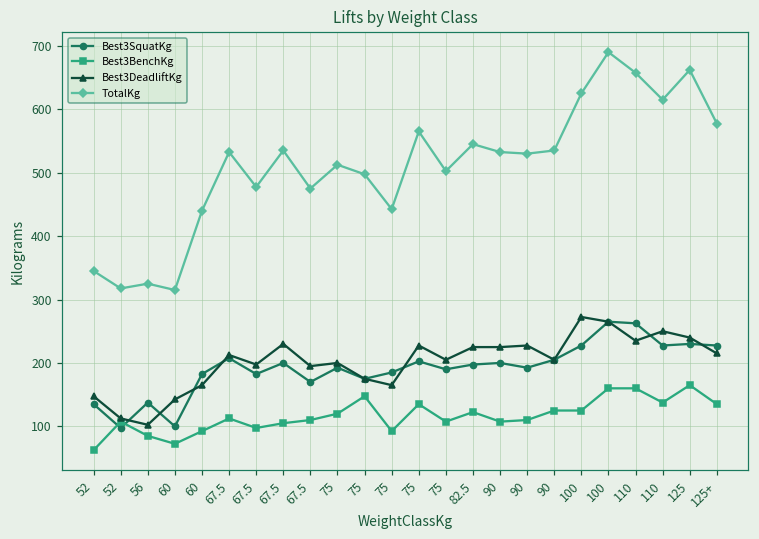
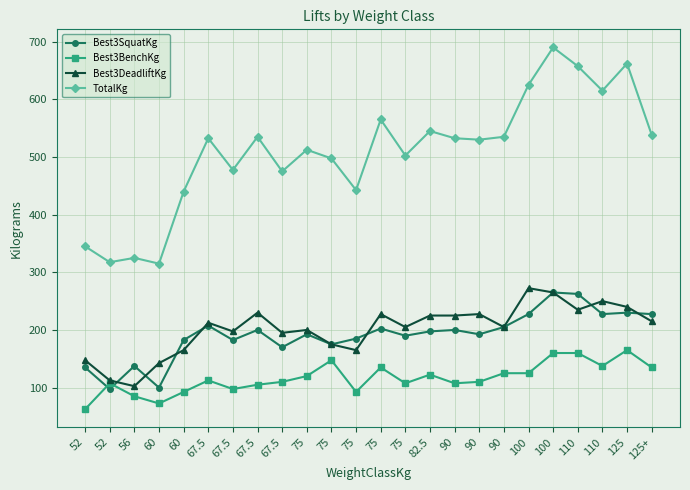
TotalKg, 125+: 580 -> 540
